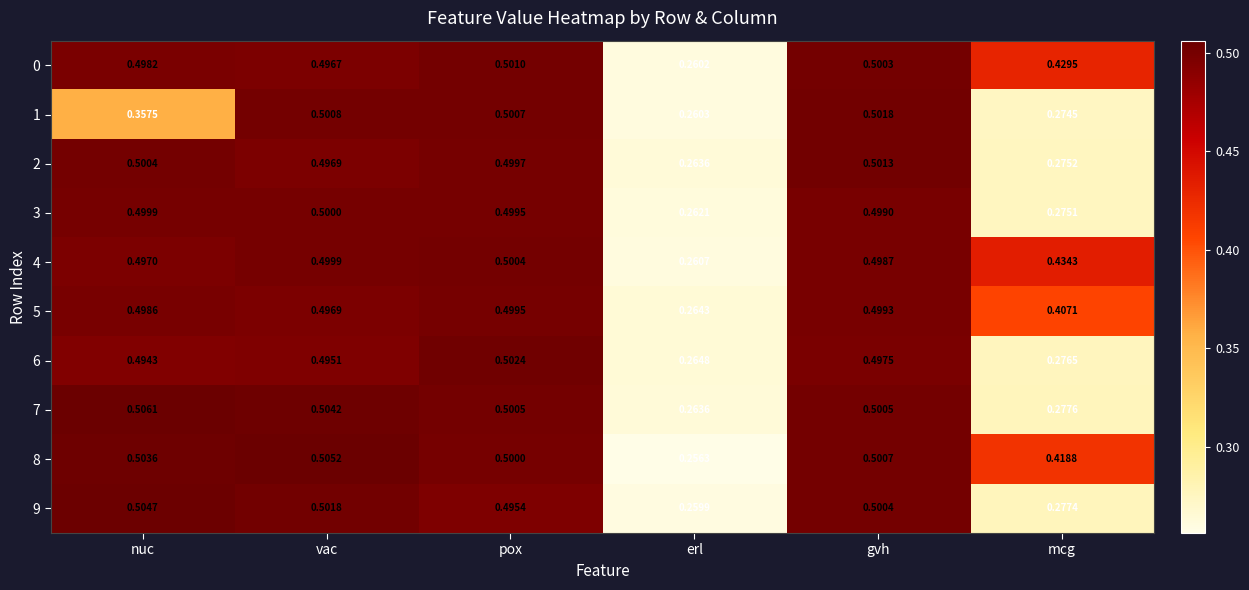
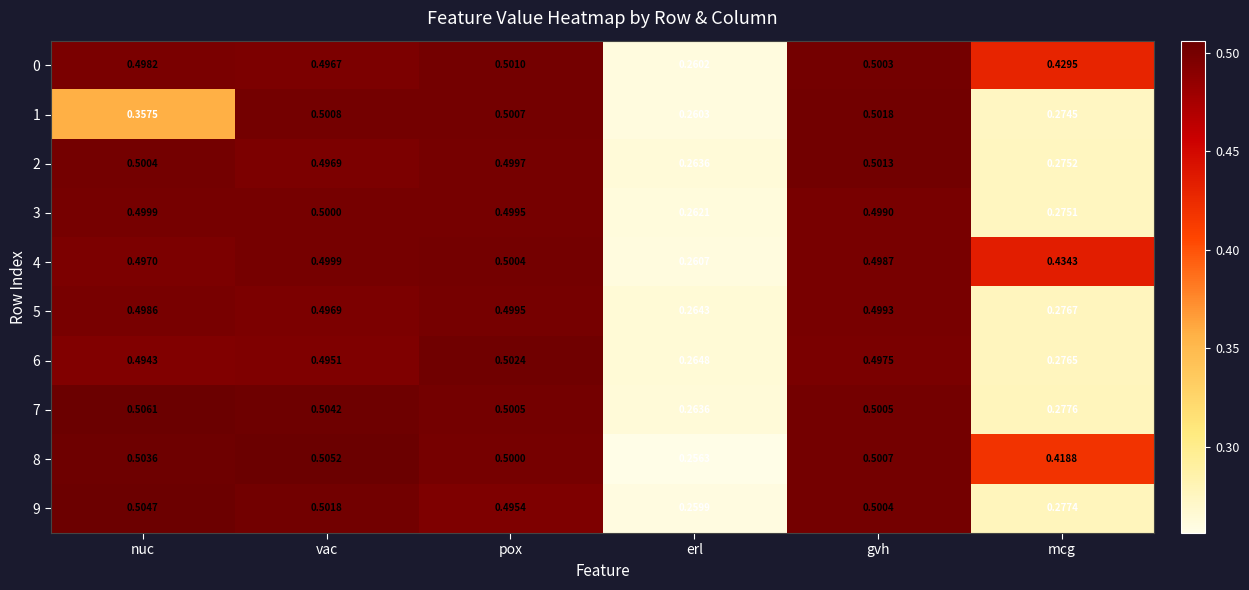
5, mcg: 0.4071 -> 0.2767
